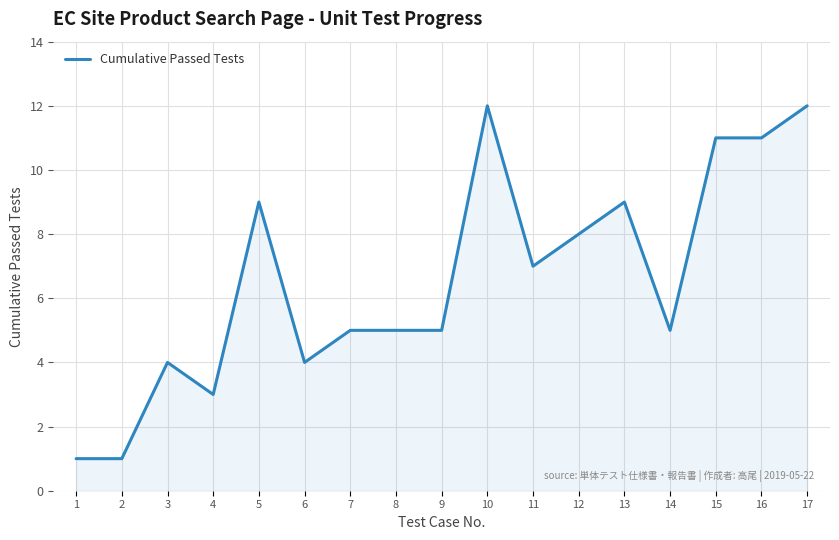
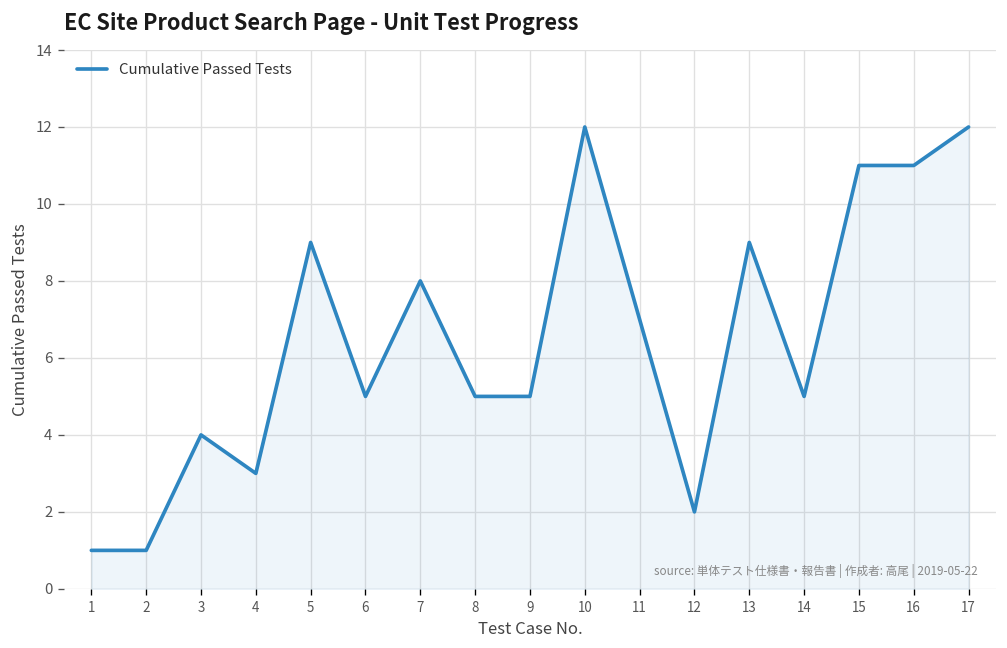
6: 4 -> 5
7: 5 -> 8
12: 8 -> 2
